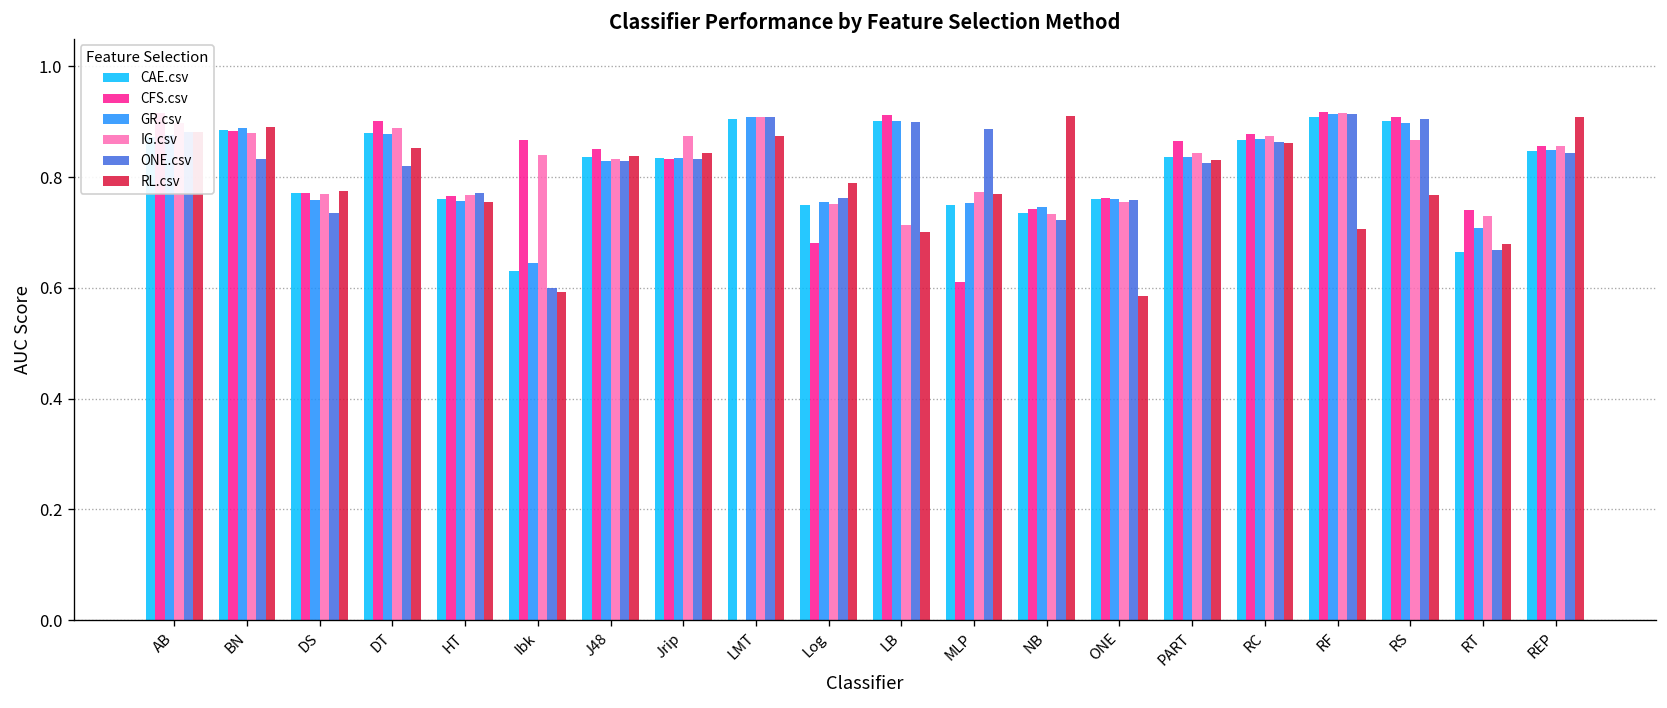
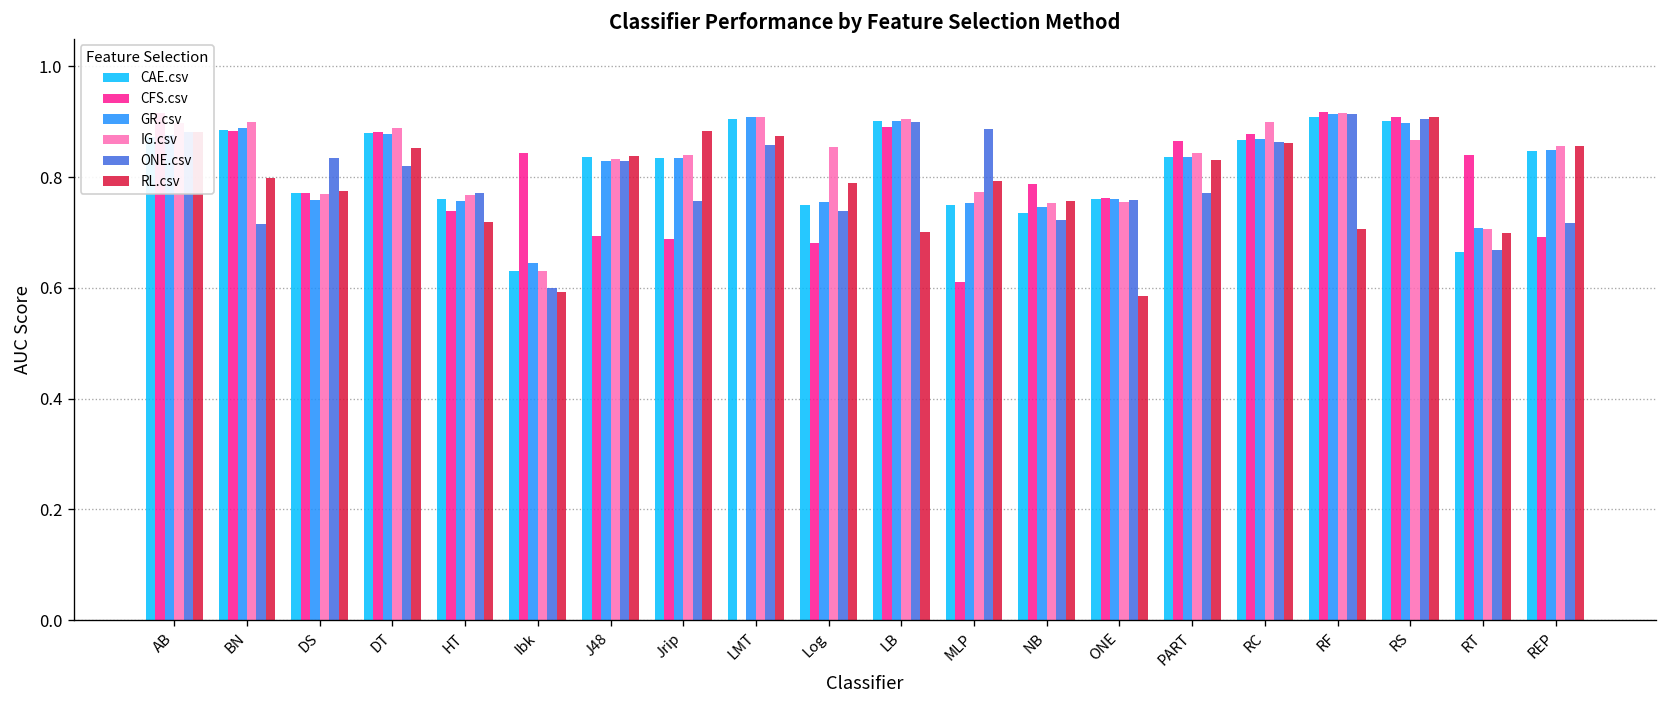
IG.csv, BN: 0.88 -> 0.90
ONE.csv, BN: 0.83 -> 0.72
RL.csv, BN: 0.89 -> 0.80
ONE.csv, DS: 0.74 -> 0.83
CFS.csv, DT: 0.90 -> 0.88
CFS.csv, HT: 0.77 -> 0.74
RL.csv, HT: 0.76 -> 0.72
CFS.csv, Ibk: 0.87 -> 0.84
IG.csv, Ibk: 0.84 -> 0.63
CFS.csv, J48: 0.85 -> 0.69
CFS.csv, Jrip: 0.83 -> 0.69
IG.csv, Jrip: 0.87 -> 0.84
ONE.csv, Jrip: 0.83 -> 0.76
RL.csv, Jrip: 0.84 -> 0.88
ONE.csv, LMT: 0.91 -> 0.86
IG.csv, Log: 0.75 -> 0.85
ONE.csv, Log: 0.76 -> 0.74
CFS.csv, LB: 0.91 -> 0.89
IG.csv, LB: 0.71 -> 0.91
RL.csv, MLP: 0.77 -> 0.79
CFS.csv, NB: 0.74 -> 0.79
IG.csv, NB: 0.73 -> 0.75
RL.csv, NB: 0.91 -> 0.76
ONE.csv, PART: 0.83 -> 0.77
IG.csv, RC: 0.87 -> 0.90
RL.csv, RS: 0.77 -> 0.91
CFS.csv, RT: 0.74 -> 0.84
IG.csv, RT: 0.73 -> 0.71
RL.csv, RT: 0.68 -> 0.70
CFS.csv, REP: 0.86 -> 0.69
ONE.csv, REP: 0.84 -> 0.72
RL.csv, REP: 0.91 -> 0.86
